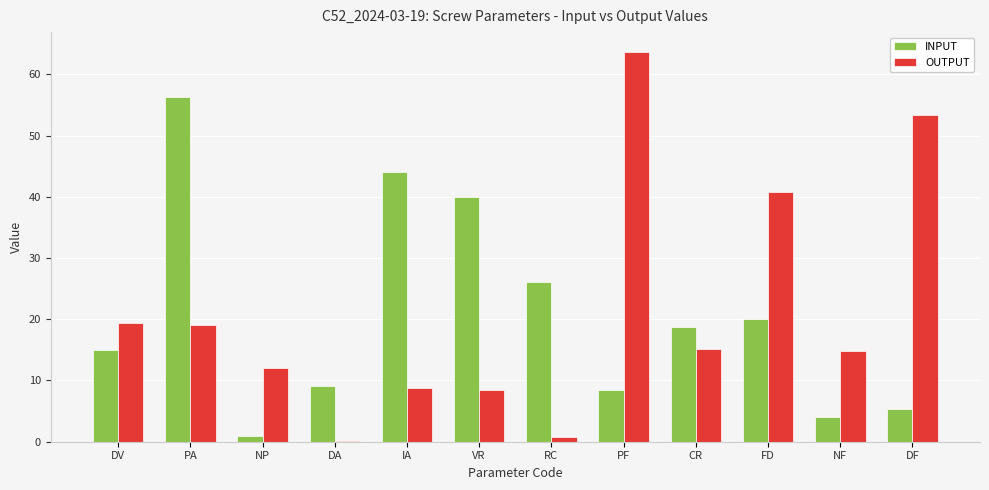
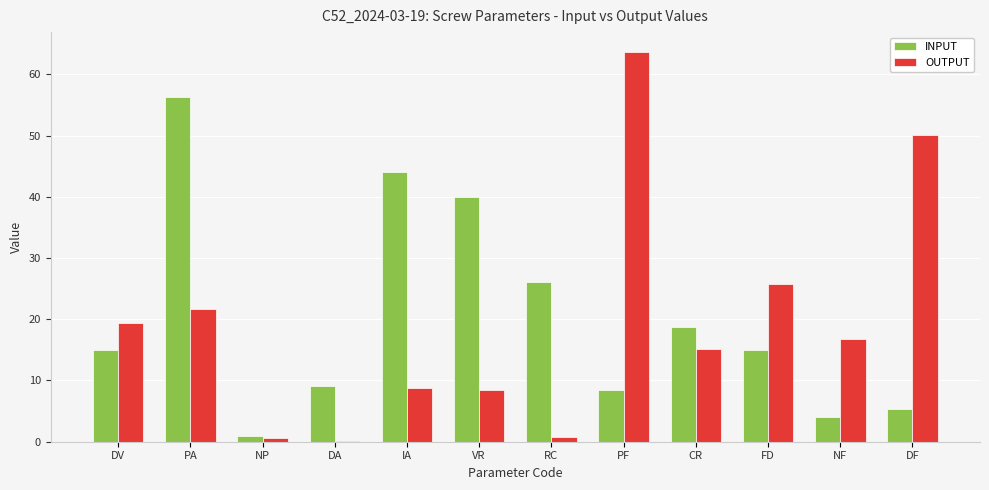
OUTPUT, PA: 19 -> 22
OUTPUT, NP: 12 -> 1
INPUT, FD: 20 -> 15
OUTPUT, FD: 41 -> 26
OUTPUT, NF: 15 -> 17
OUTPUT, DF: 53 -> 50
